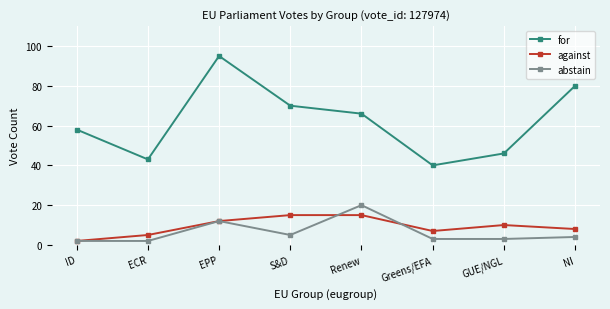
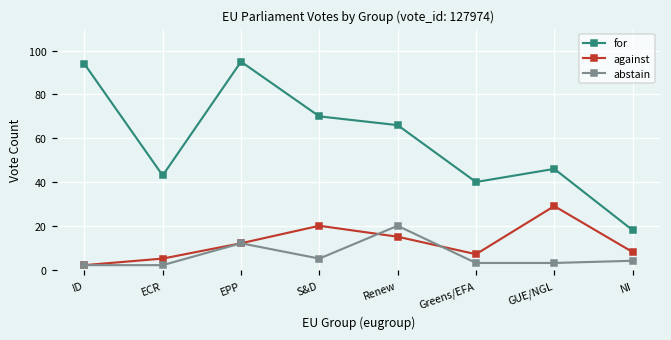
for, ID: 58 -> 94
against, S&D: 15 -> 20
against, GUE/NGL: 10 -> 29
for, NI: 80 -> 18
